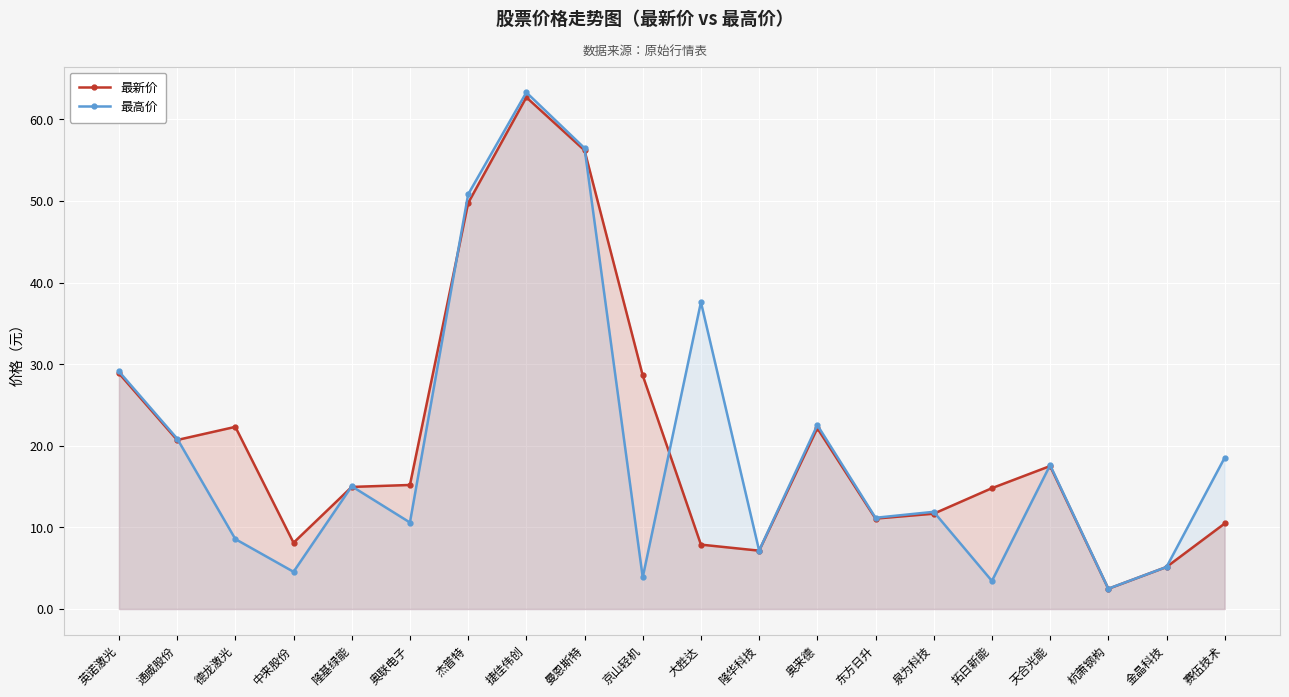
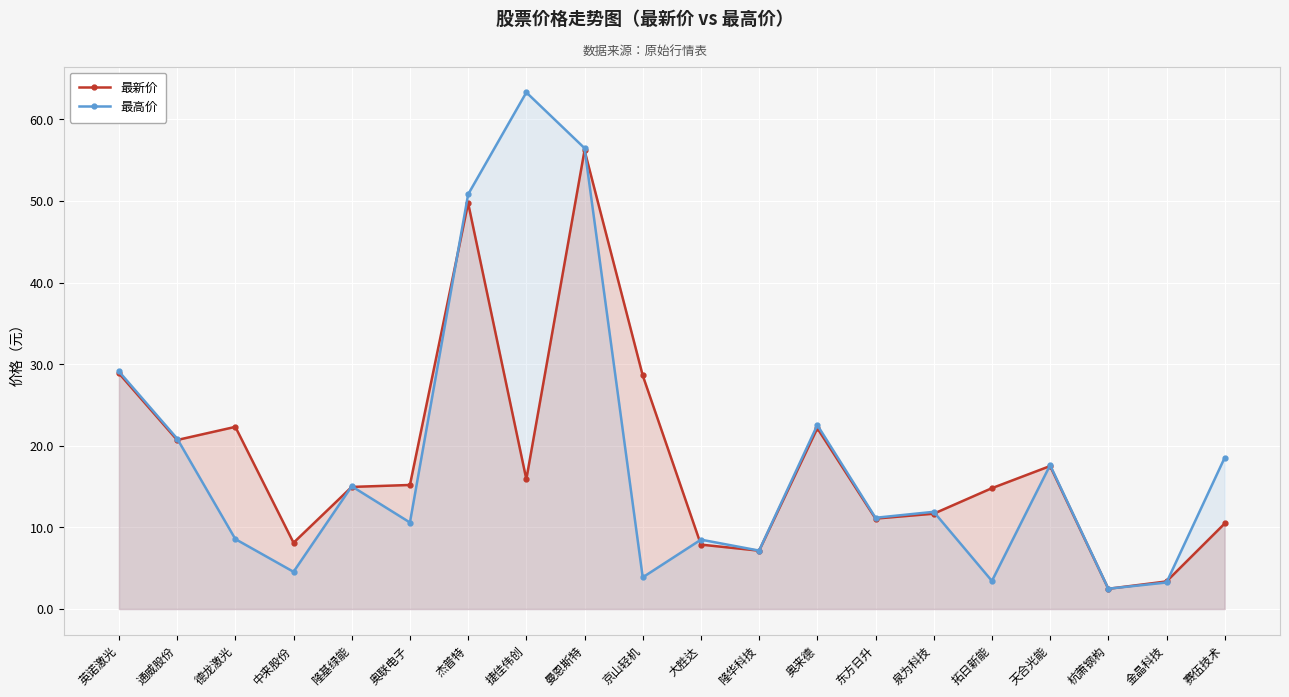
最新价, 捷佳伟创: 63 -> 16
最高价, 大胜达: 38 -> 9
最新价, 金晶科技: 5 -> 3
最高价, 金晶科技: 5 -> 3
